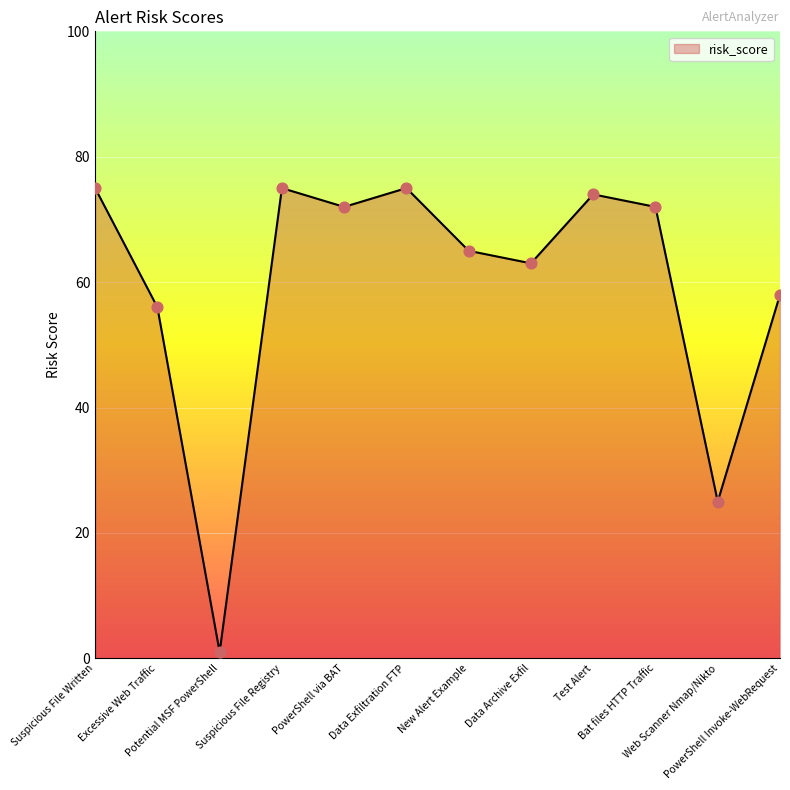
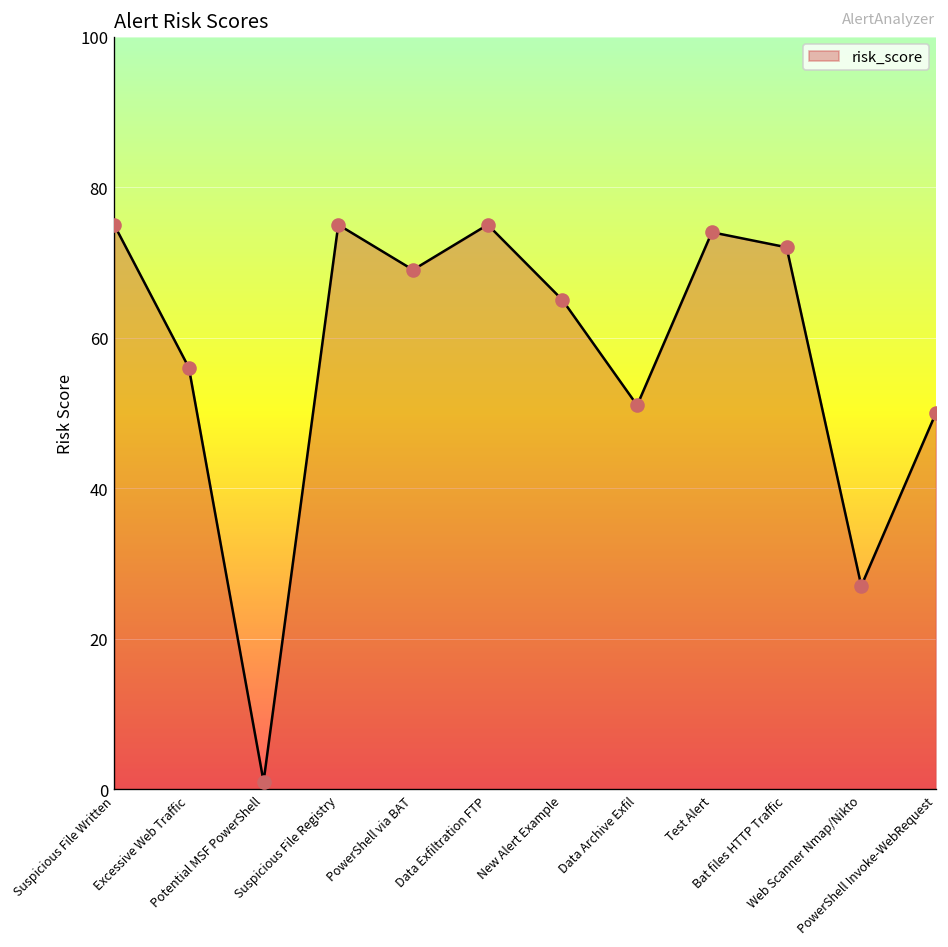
PowerShell via BAT: 72 -> 69
Data Archive Exfil: 63 -> 51
Web Scanner Nmap/Nikto: 25 -> 27
PowerShell Invoke-WebRequest: 58 -> 50
